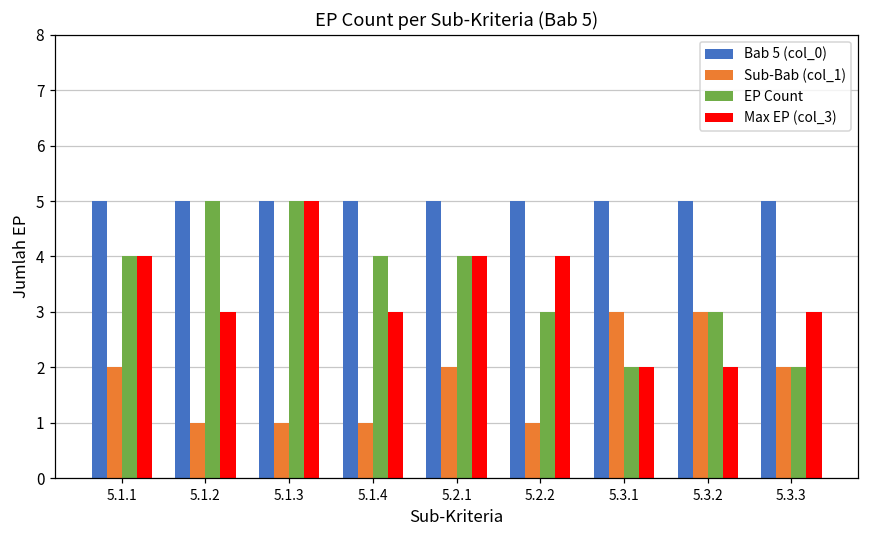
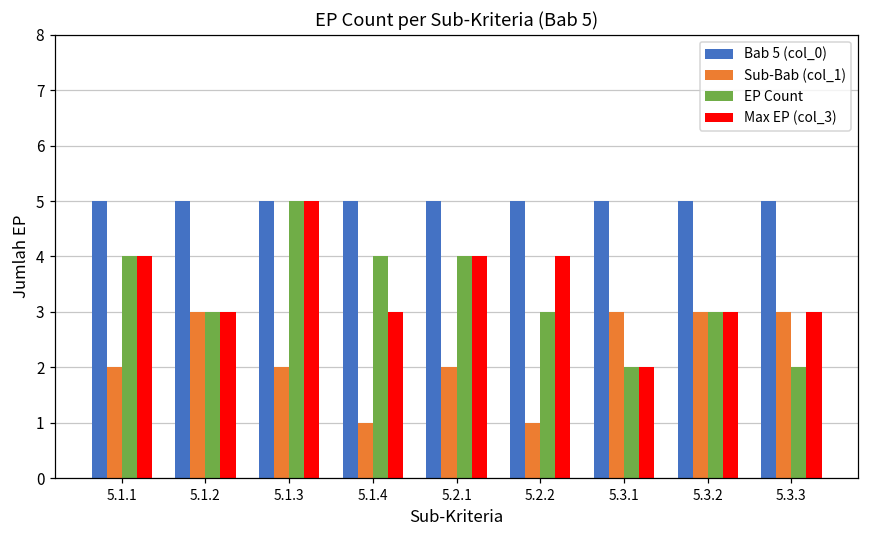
Sub-Bab (col_1), 5.1.2: 1 -> 3
EP Count, 5.1.2: 5 -> 3
Sub-Bab (col_1), 5.1.3: 1 -> 2
Max EP (col_3), 5.3.2: 2 -> 3
Sub-Bab (col_1), 5.3.3: 2 -> 3
